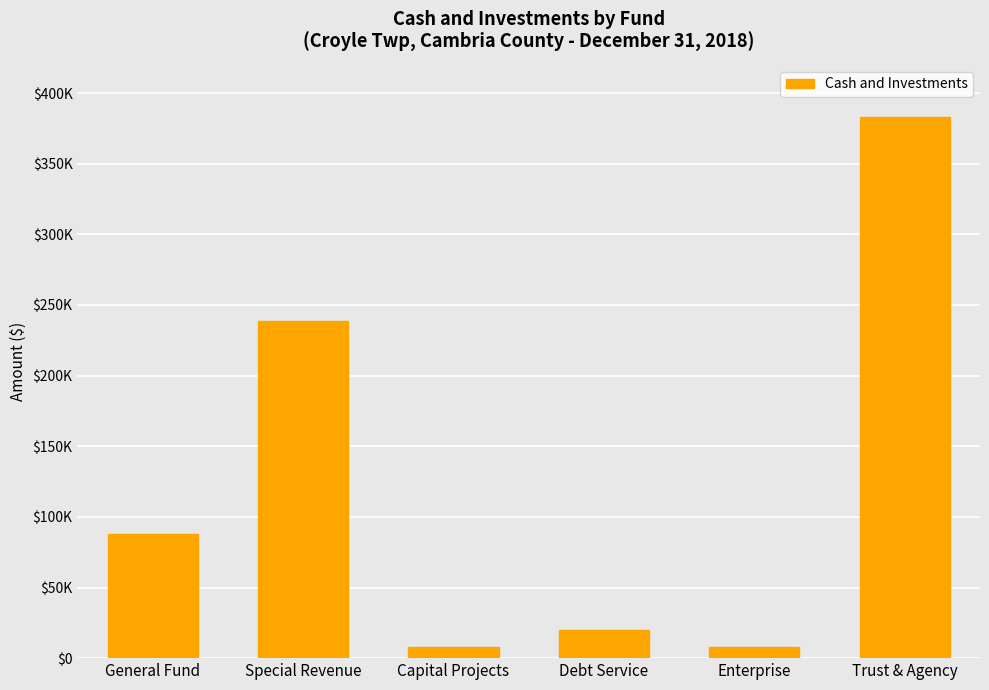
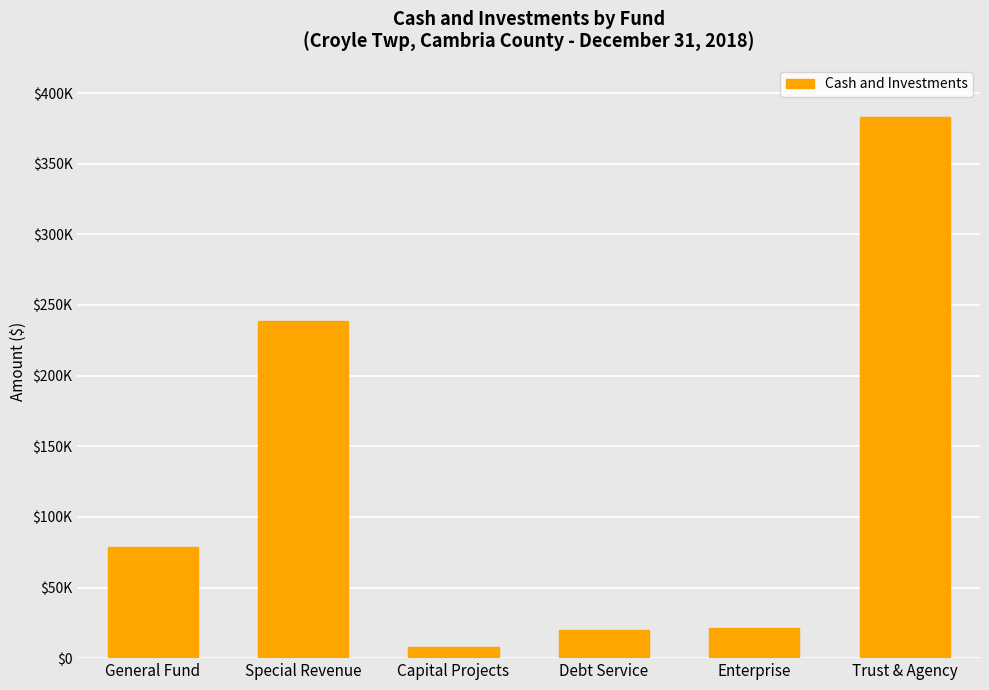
General Fund: $88000 -> $78000
Enterprise: $8000 -> $21000
